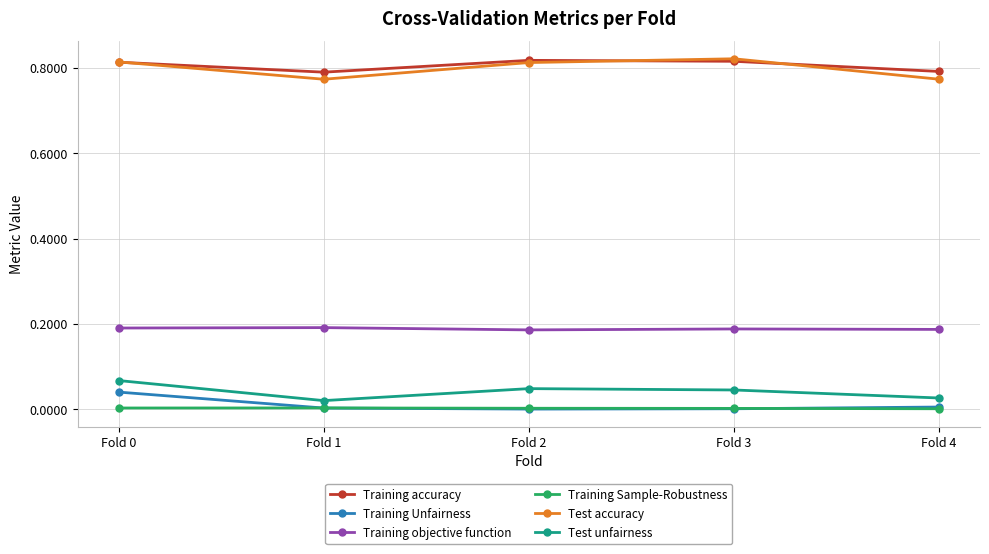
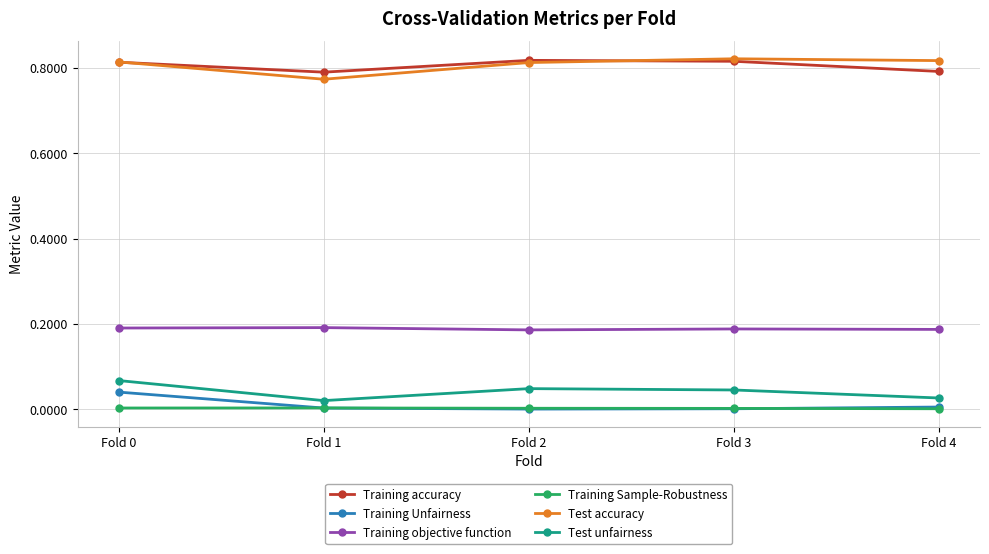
Test accuracy, Fold 4: 0.77 -> 0.82
